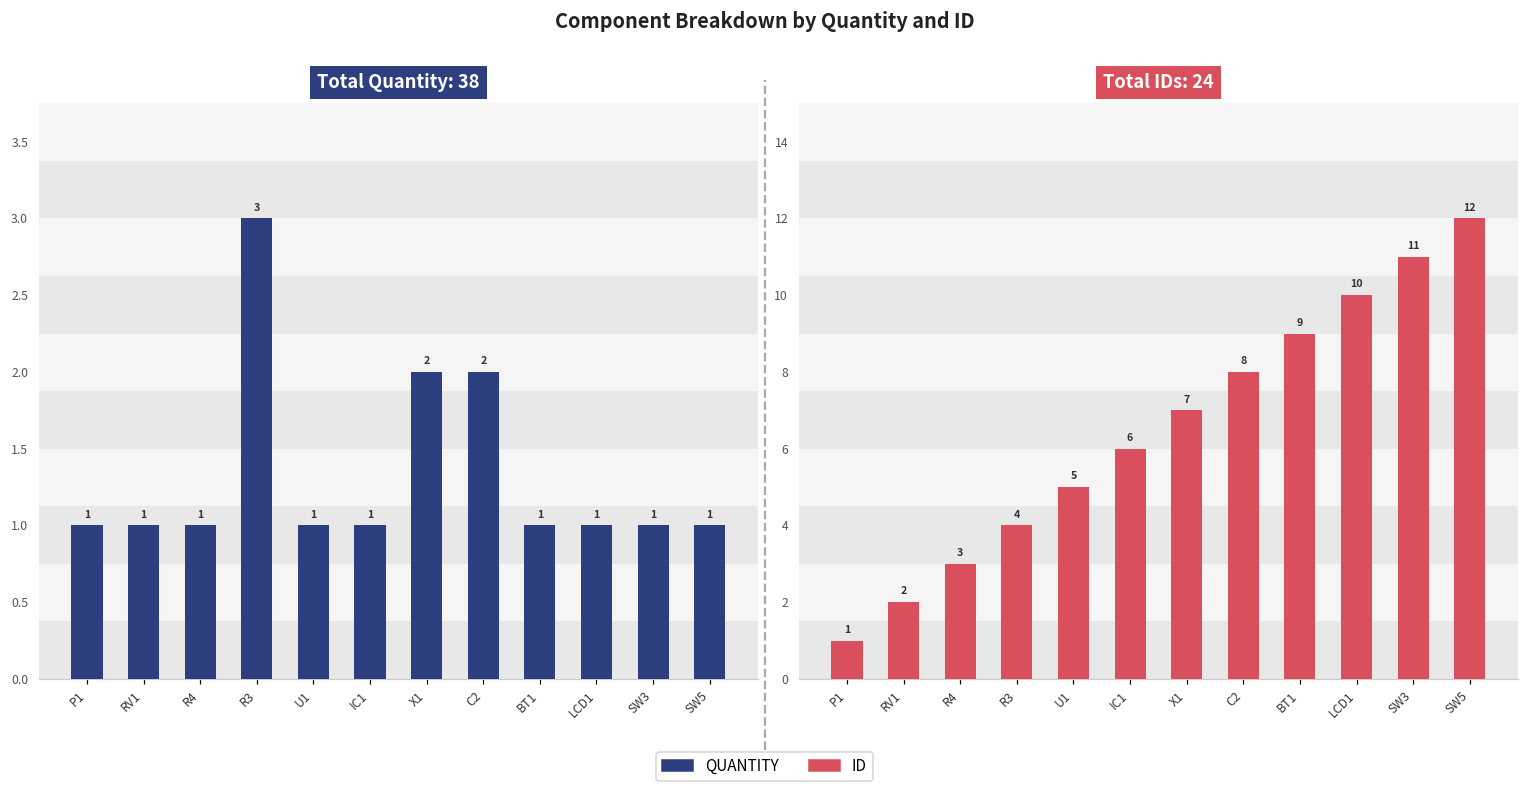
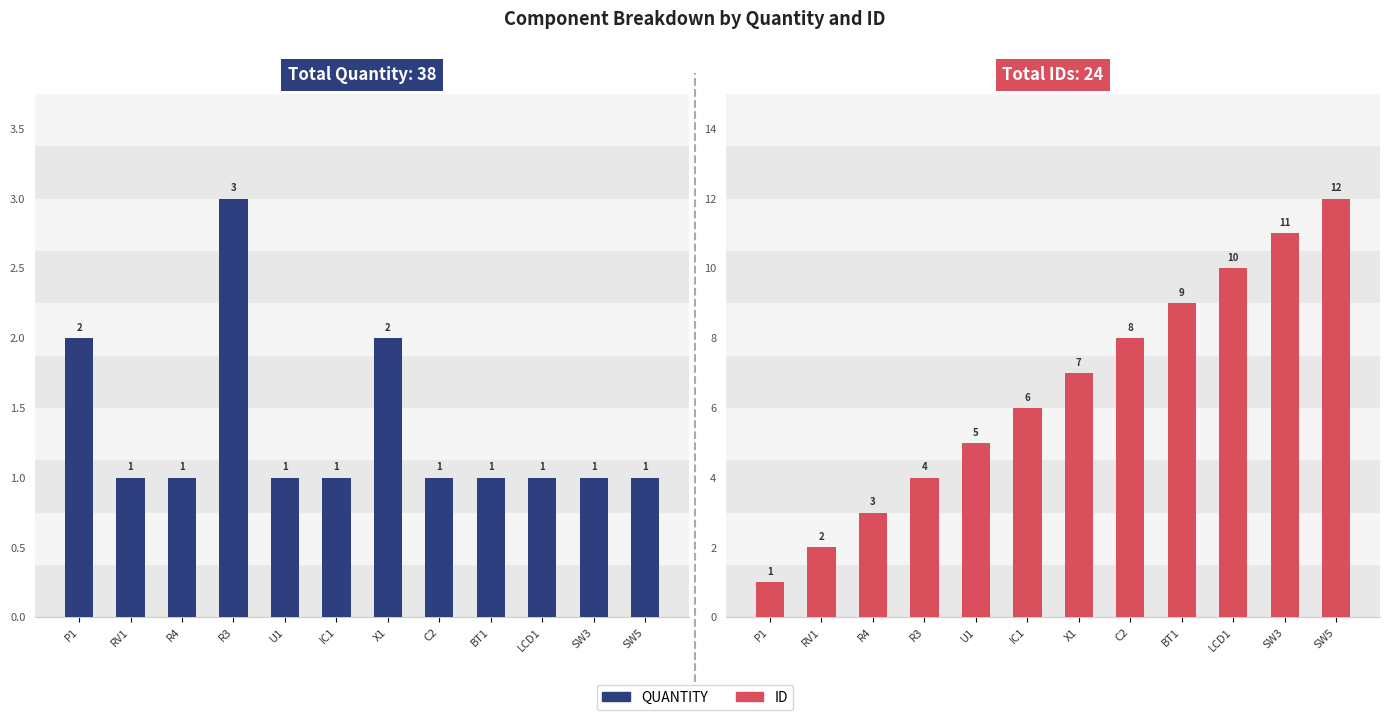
Total Quantity: 38, P1: 1 -> 2
Total Quantity: 38, C2: 2 -> 1
